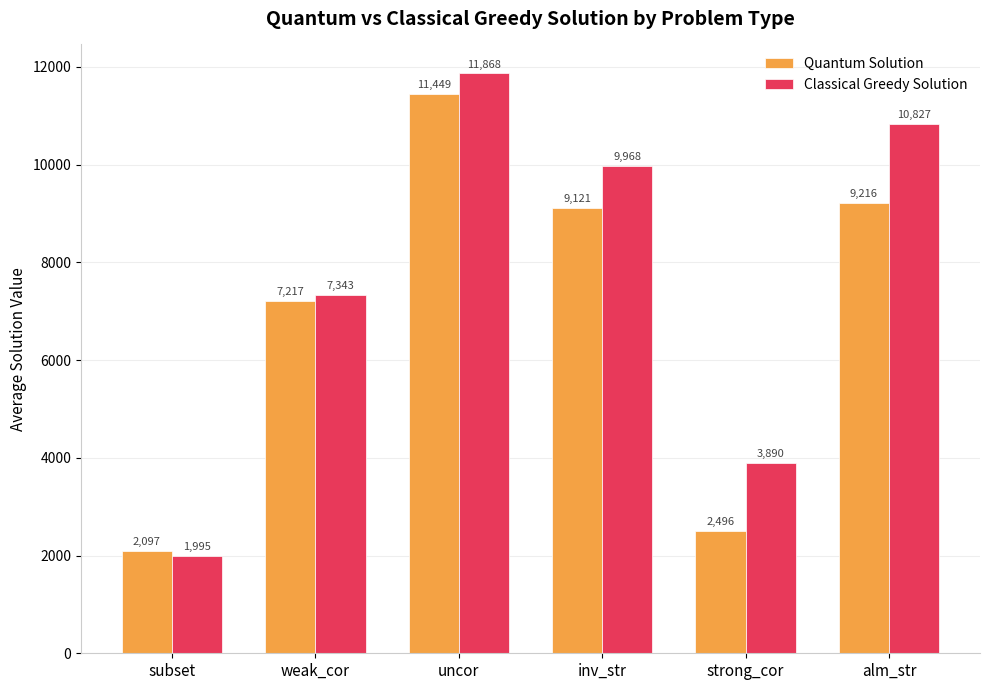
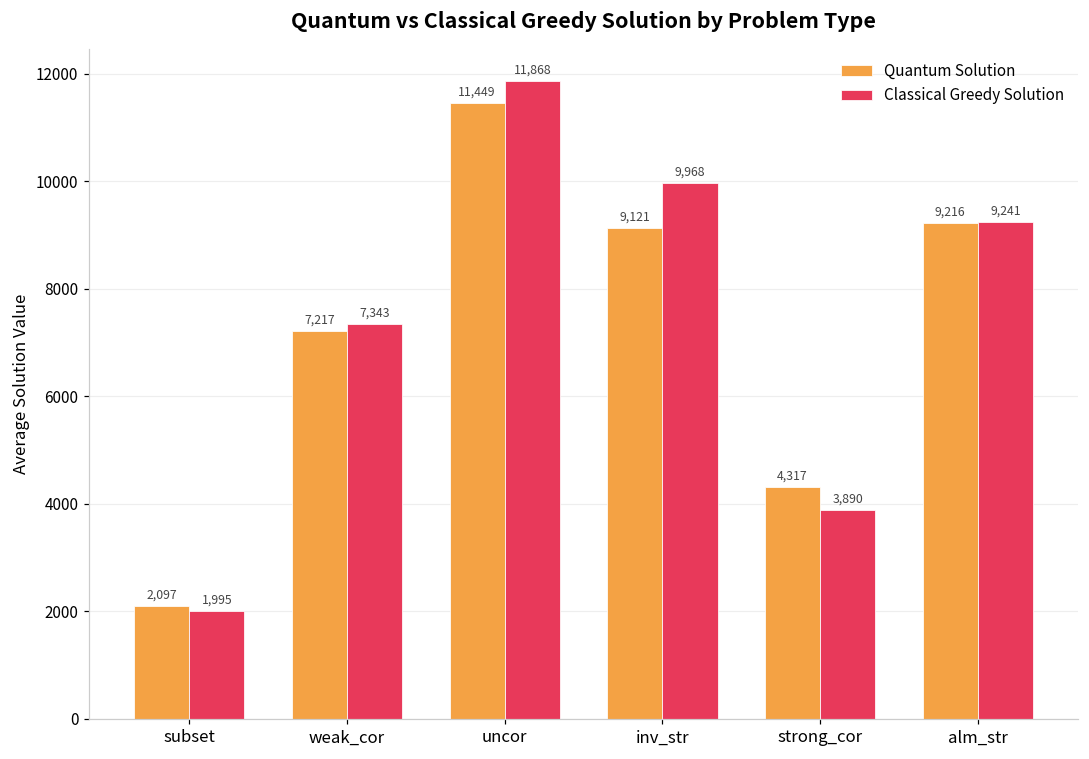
Quantum Solution, strong_cor: 2,496 -> 4,317
Classical Greedy Solution, alm_str: 10,827 -> 9,241
